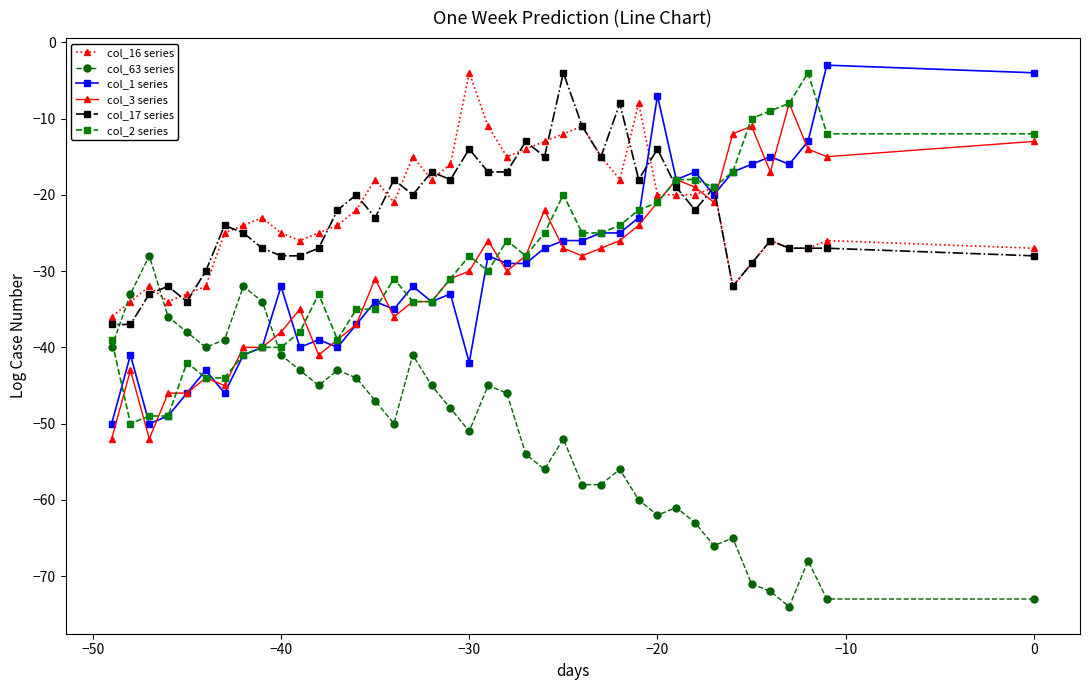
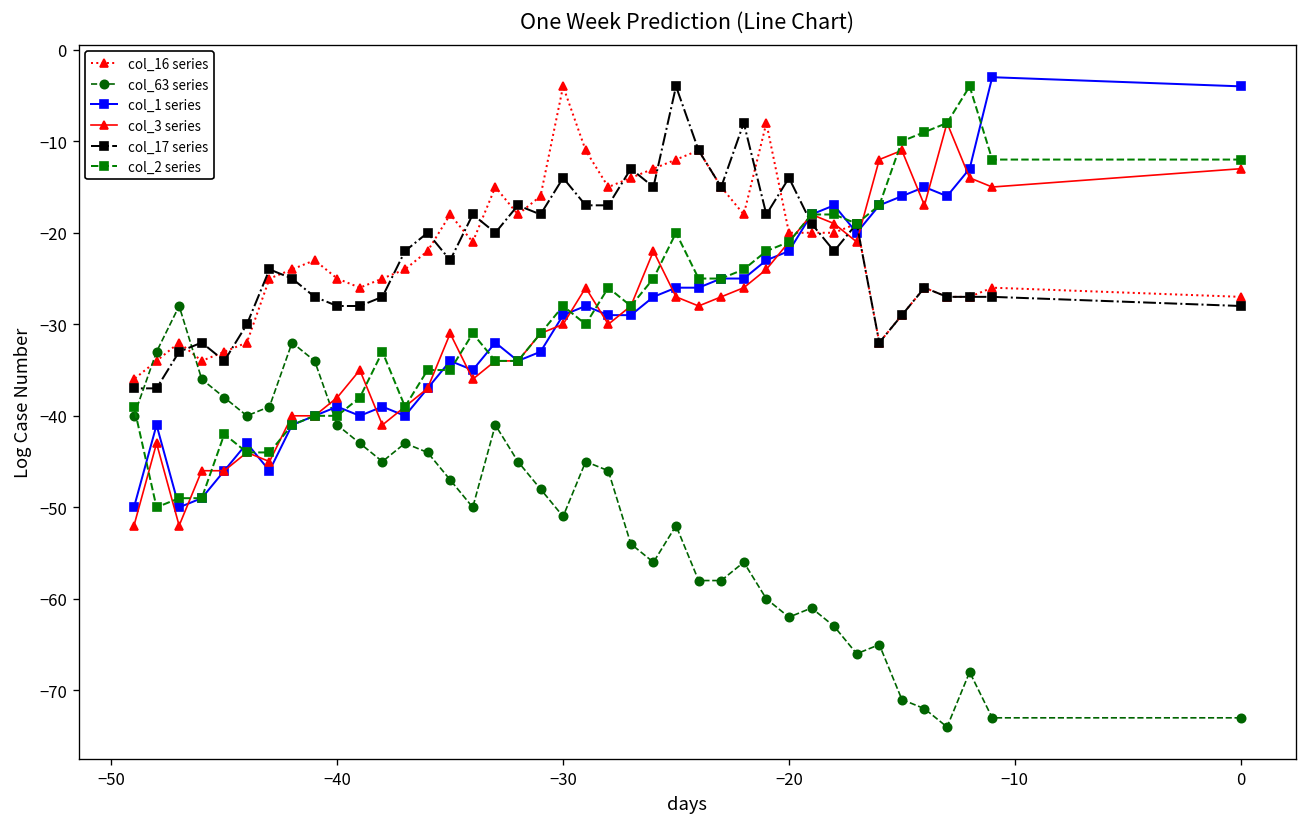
col_1 series, −40: -32 -> -39
col_1 series, −30: -42 -> -29
col_1 series, −20: -7 -> -22
